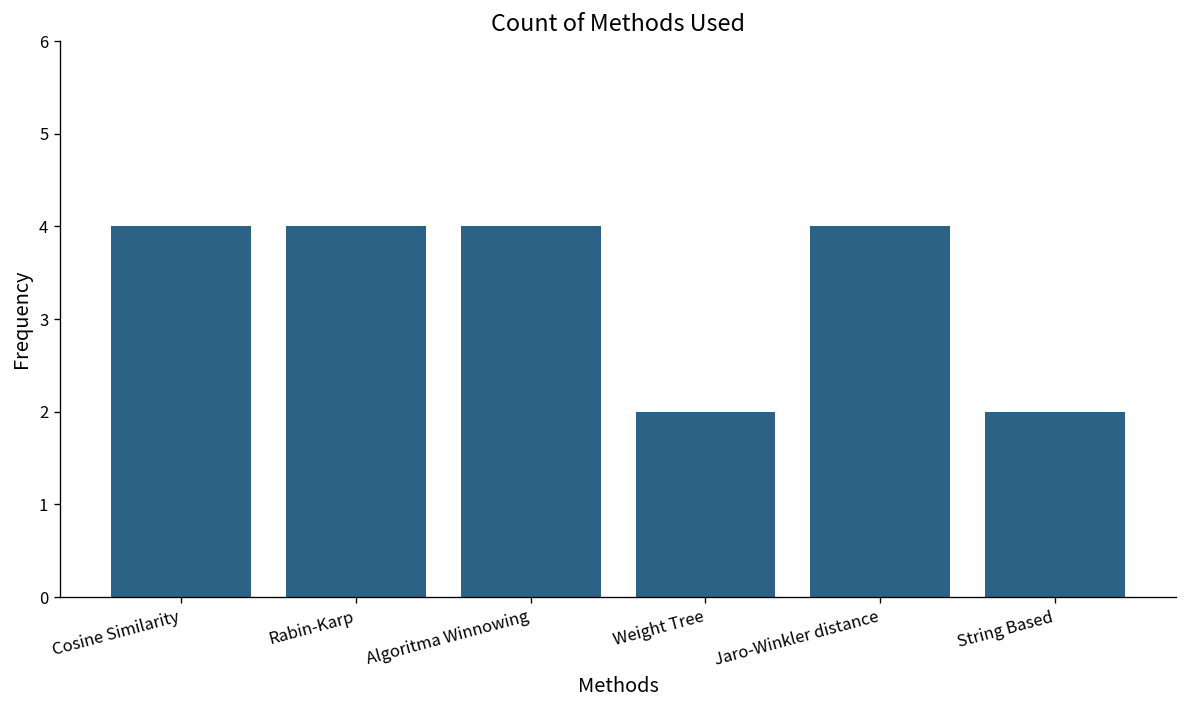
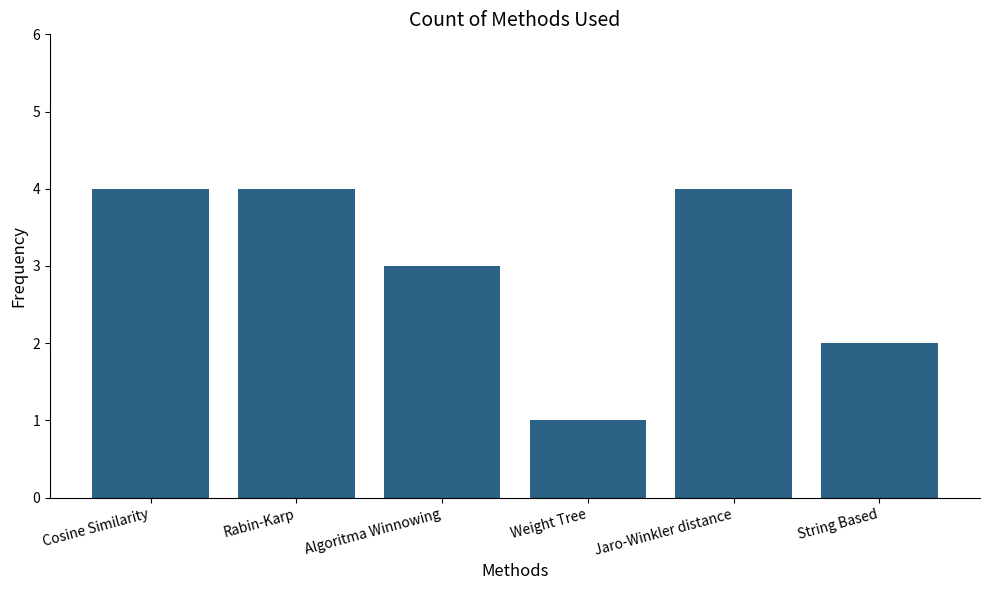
Algoritma Winnowing: 4 -> 3
Weight Tree: 2 -> 1
